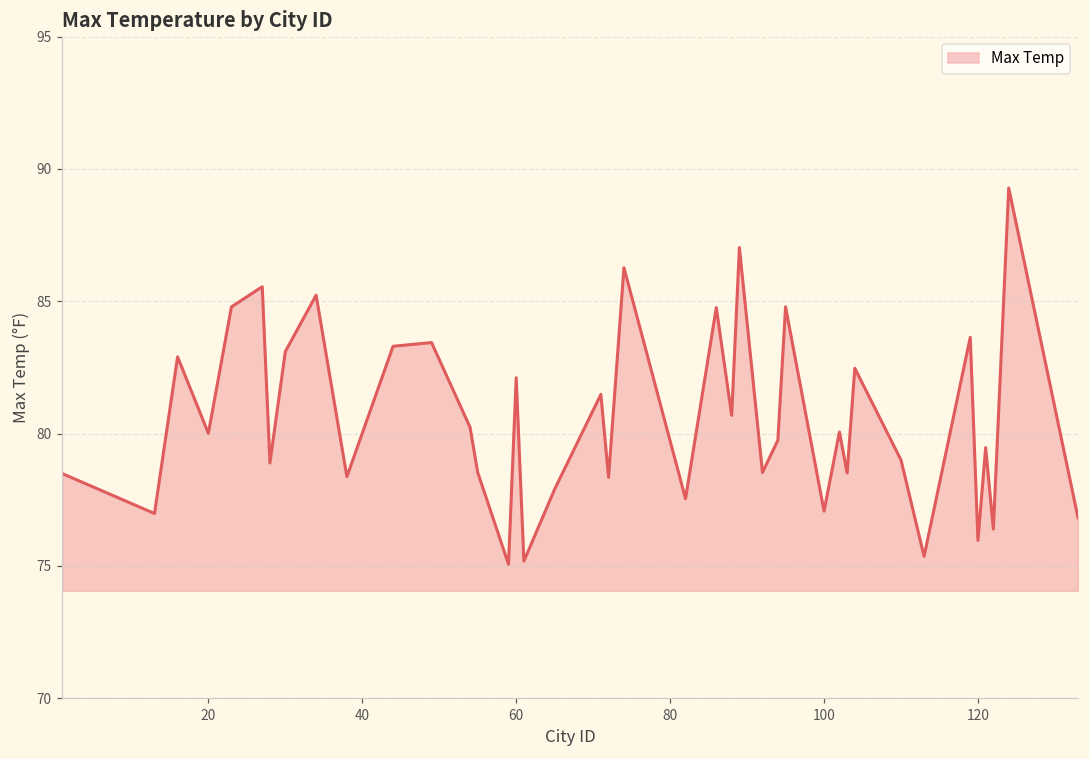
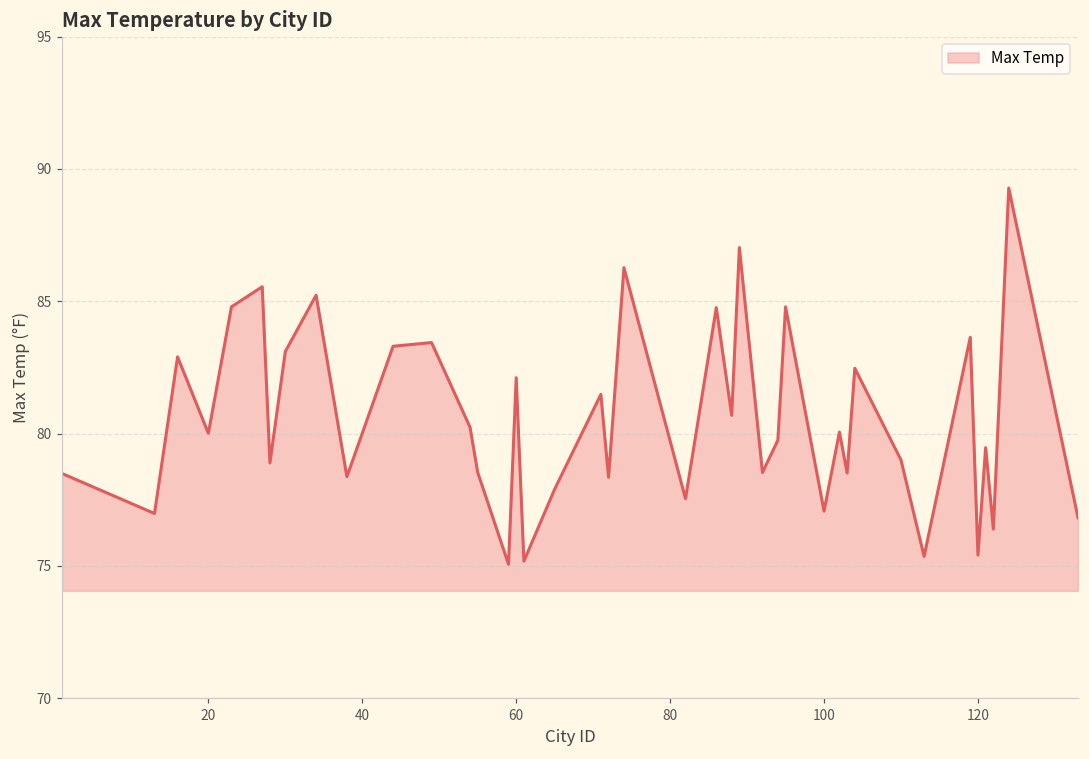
120: 76.0 -> 75.4
